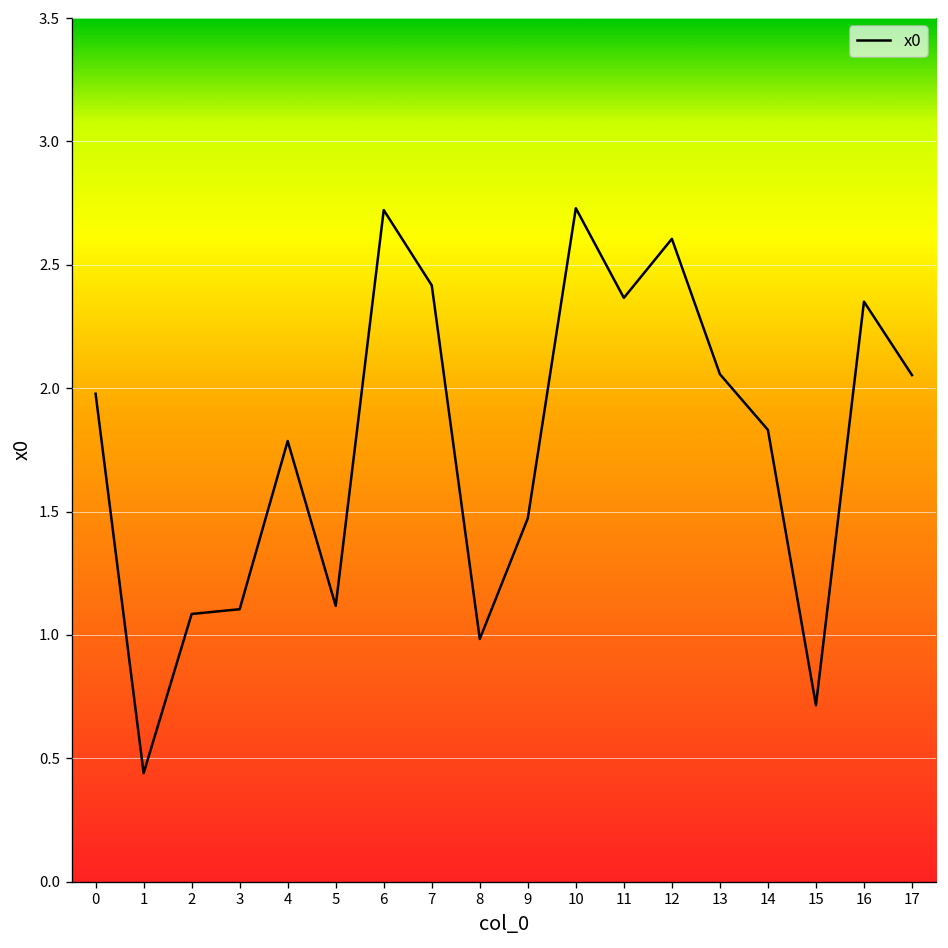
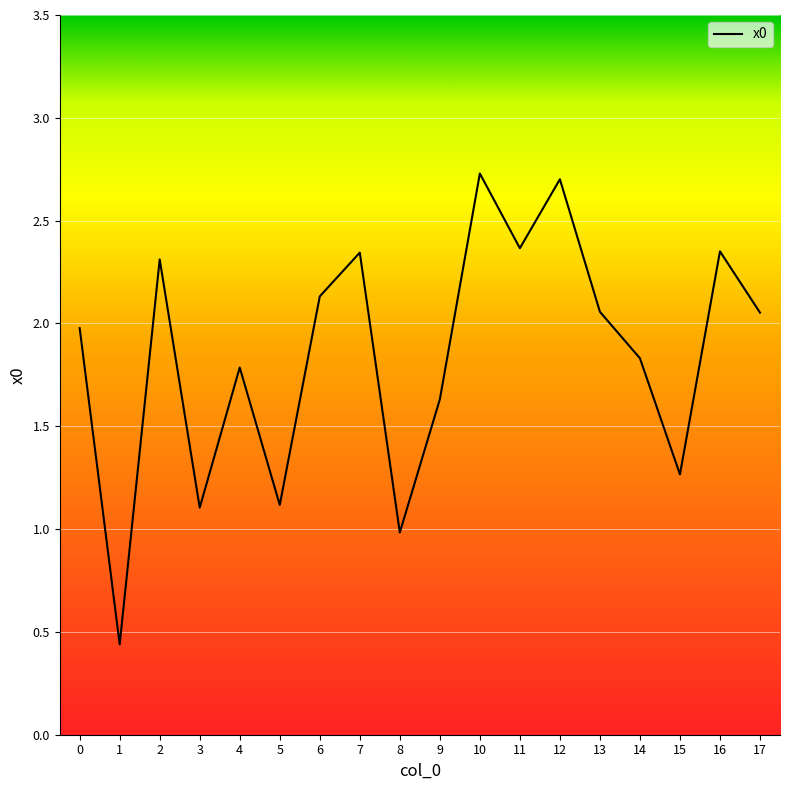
2: 1.08 -> 2.31
6: 2.72 -> 2.13
7: 2.42 -> 2.34
9: 1.47 -> 1.63
12: 2.60 -> 2.70
15: 0.71 -> 1.27
